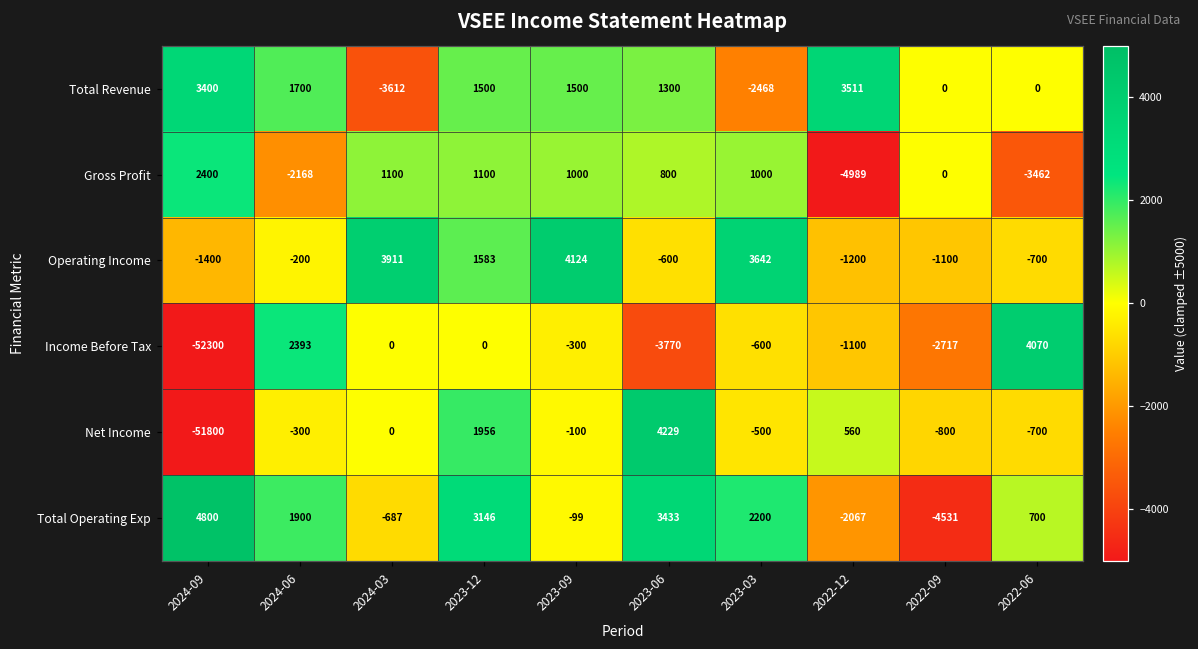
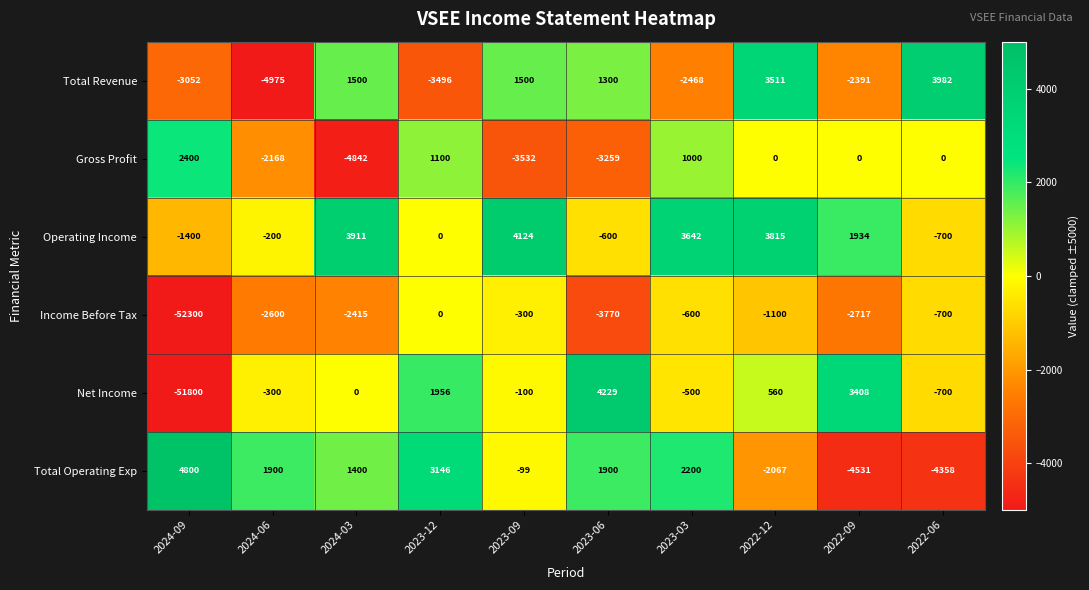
Total Revenue, 2024-09: 3400 -> -3052
Total Revenue, 2024-06: 1700 -> -4975
Total Revenue, 2024-03: -3612 -> 1500
Total Revenue, 2023-12: 1500 -> -3496
Total Revenue, 2022-09: 0 -> -2391
Total Revenue, 2022-06: 0 -> 3982
Gross Profit, 2024-03: 1100 -> -4842
Gross Profit, 2023-09: 1000 -> -3532
Gross Profit, 2023-06: 800 -> -3259
Gross Profit, 2022-12: -4989 -> 0
Gross Profit, 2022-06: -3462 -> 0
Operating Income, 2023-12: 1583 -> 0
Operating Income, 2022-12: -1200 -> 3815
Operating Income, 2022-09: -1100 -> 1934
Income Before Tax, 2024-06: 2393 -> -2600
Income Before Tax, 2024-03: 0 -> -2415
Income Before Tax, 2022-06: 4070 -> -700
Net Income, 2022-09: -800 -> 3408
Total Operating Exp, 2024-03: -687 -> 1400
Total Operating Exp, 2023-06: 3433 -> 1900
Total Operating Exp, 2022-06: 700 -> -4358
